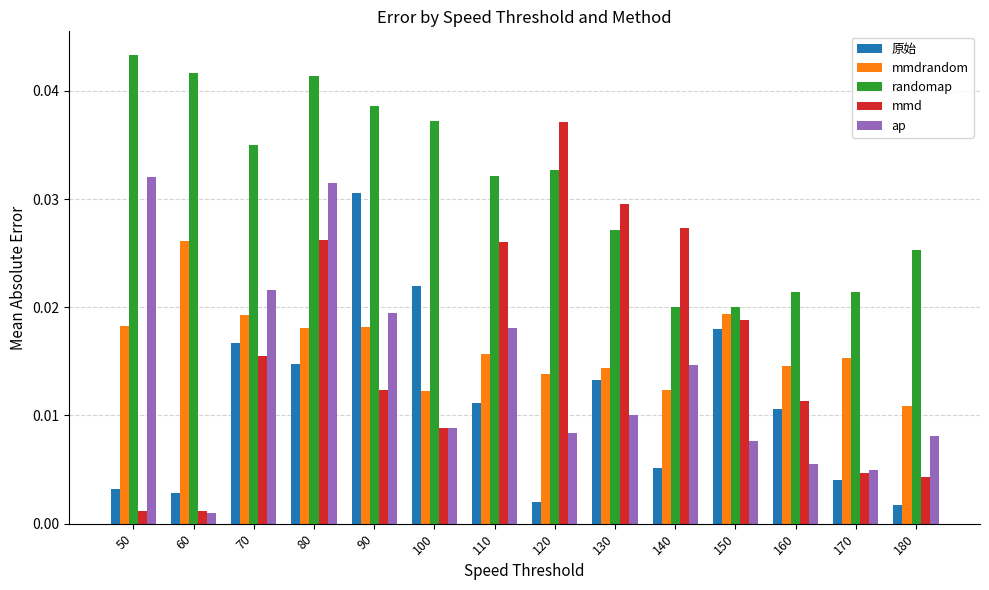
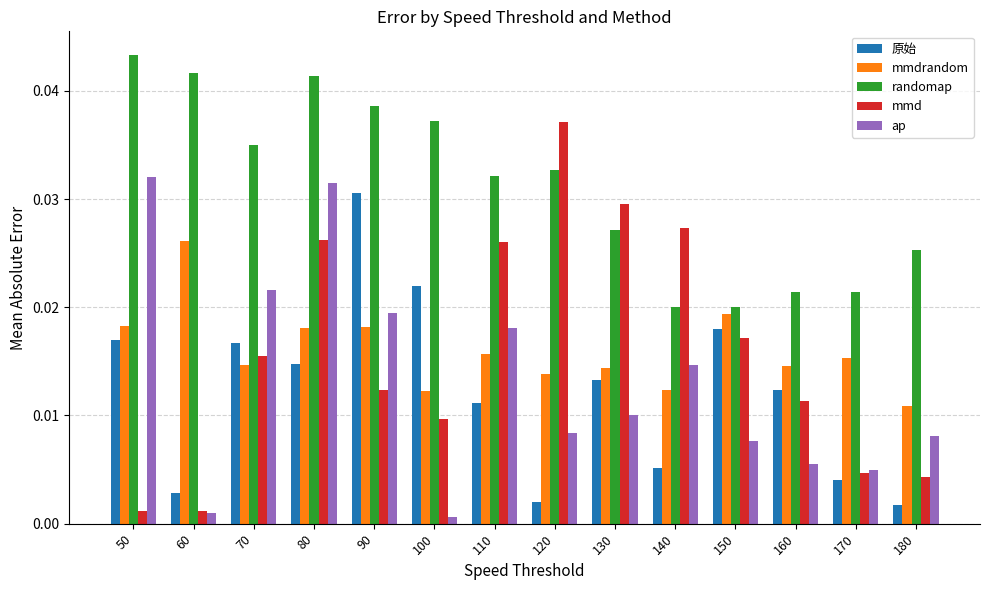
原始, 50: 0.0032 -> 0.0170
mmdrandom, 70: 0.0193 -> 0.0146
mmd, 100: 0.0088 -> 0.0097
ap, 100: 0.0088 -> 0.0006
mmd, 150: 0.0188 -> 0.0172
原始, 160: 0.0106 -> 0.0124
